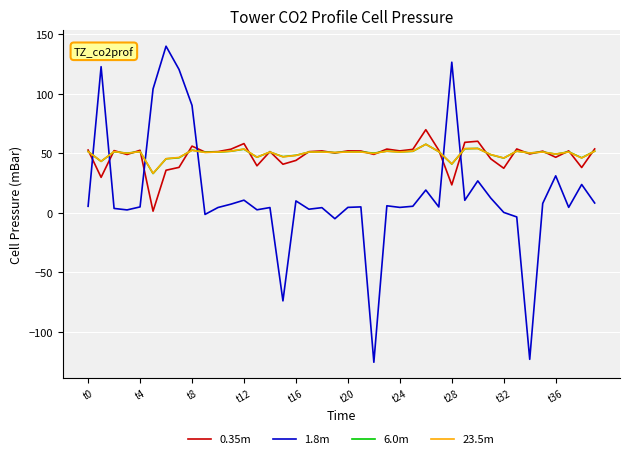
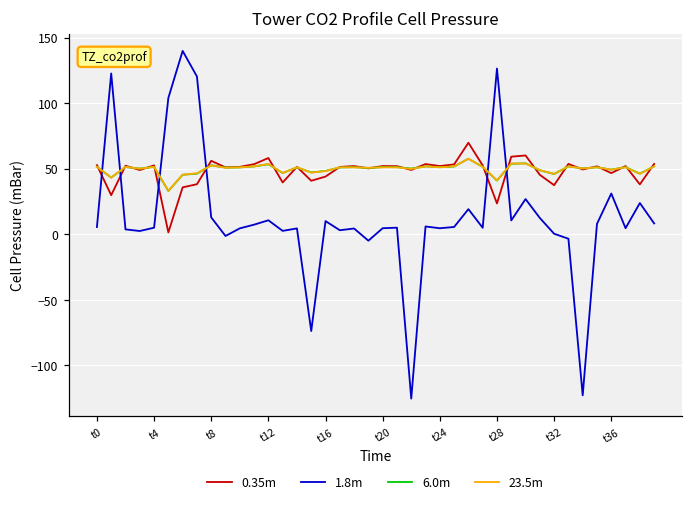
1.8m, t8: 90 -> 13
